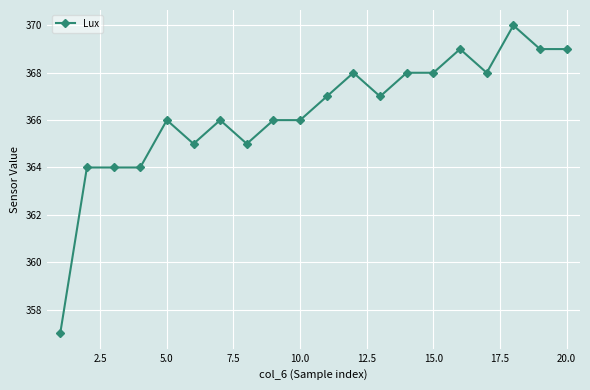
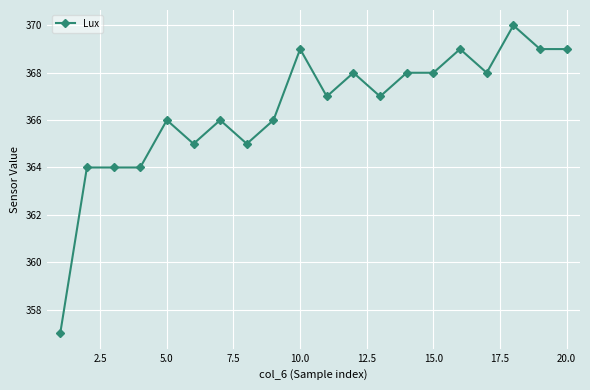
10.0: 366 -> 369
